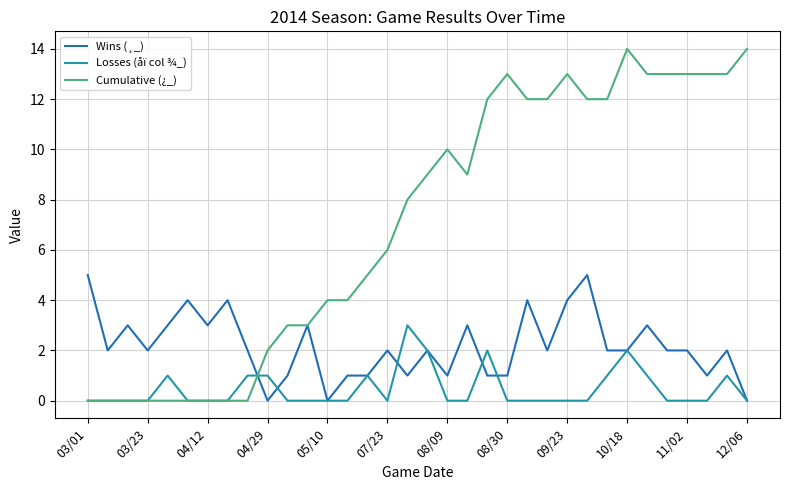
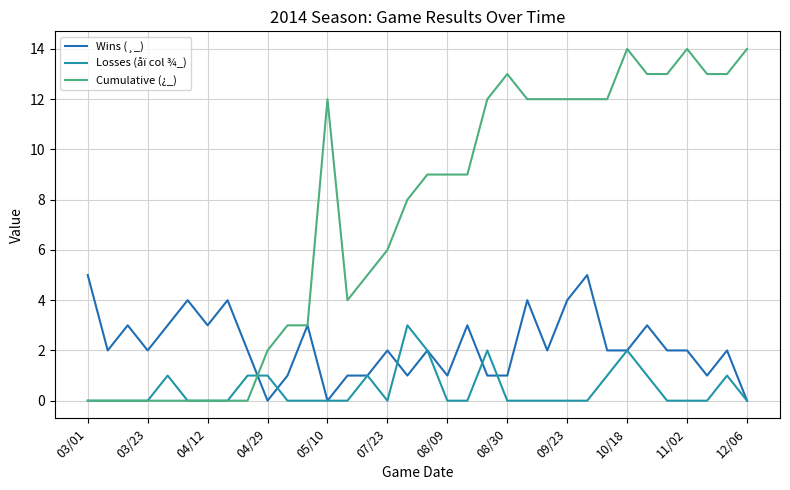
Cumulative (¿_), 05/10: 4 -> 12
Cumulative (¿_), 08/09: 10 -> 9
Cumulative (¿_), 09/23: 13 -> 12
Cumulative (¿_), 11/02: 13 -> 14
